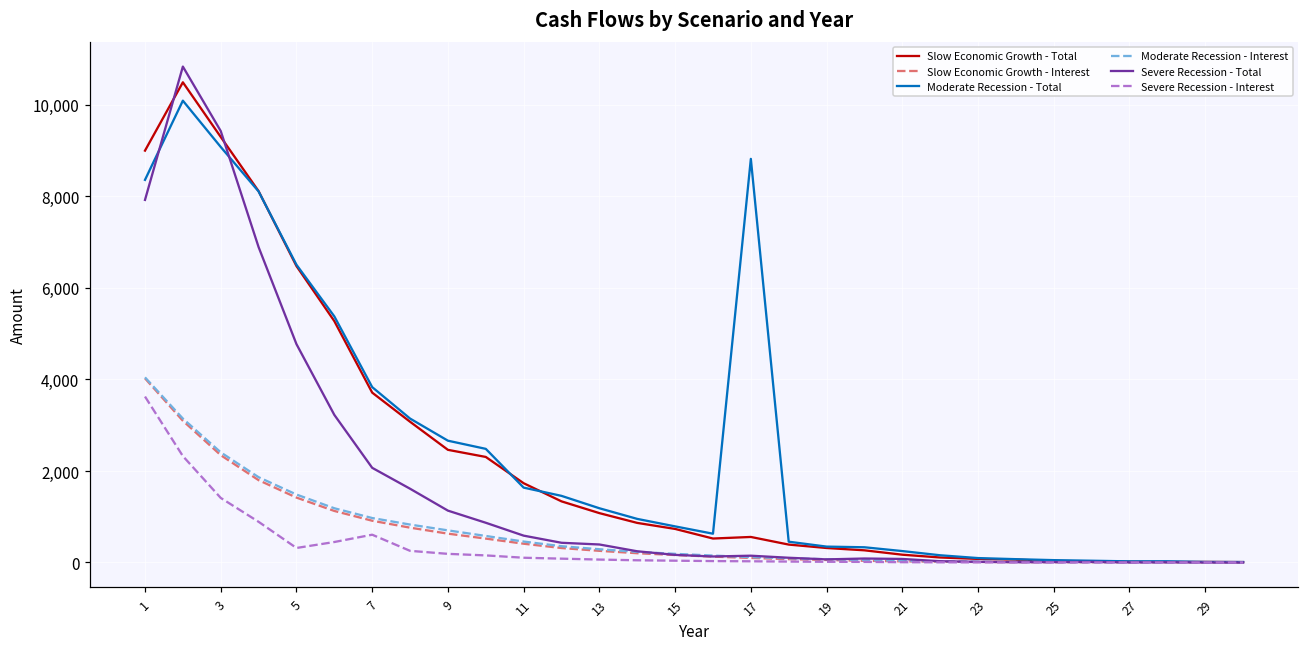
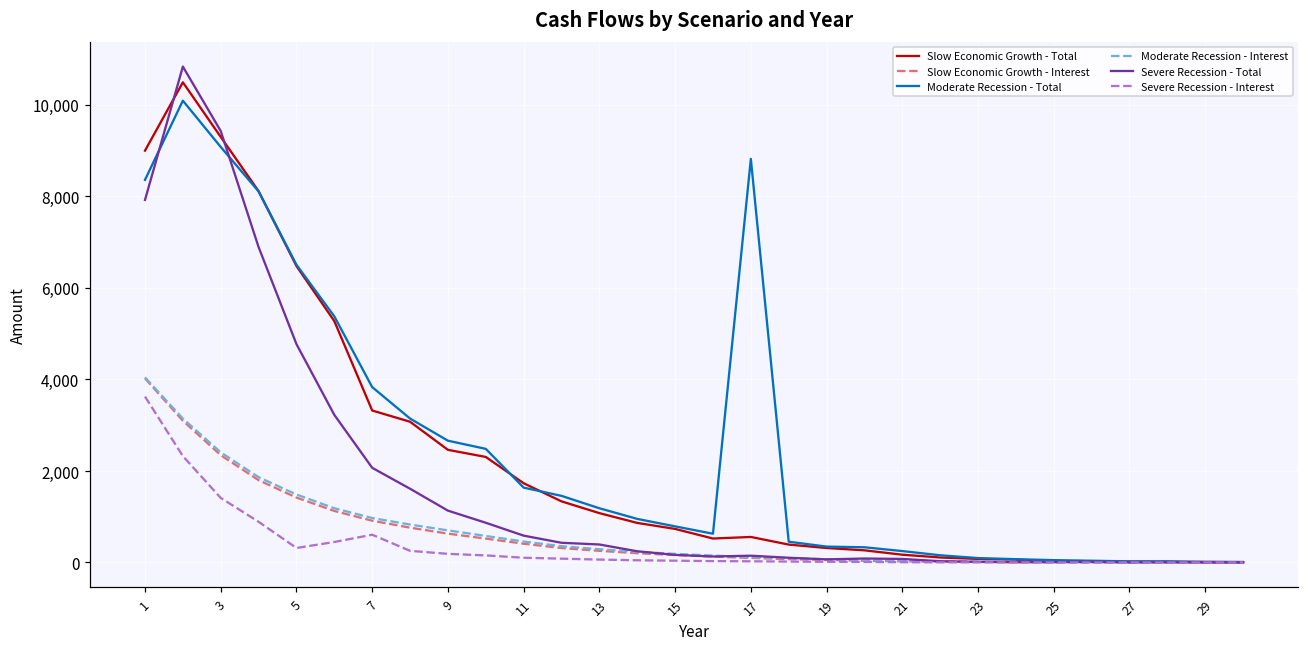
Slow Economic Growth - Total, 7: 3,700 -> 3,300
